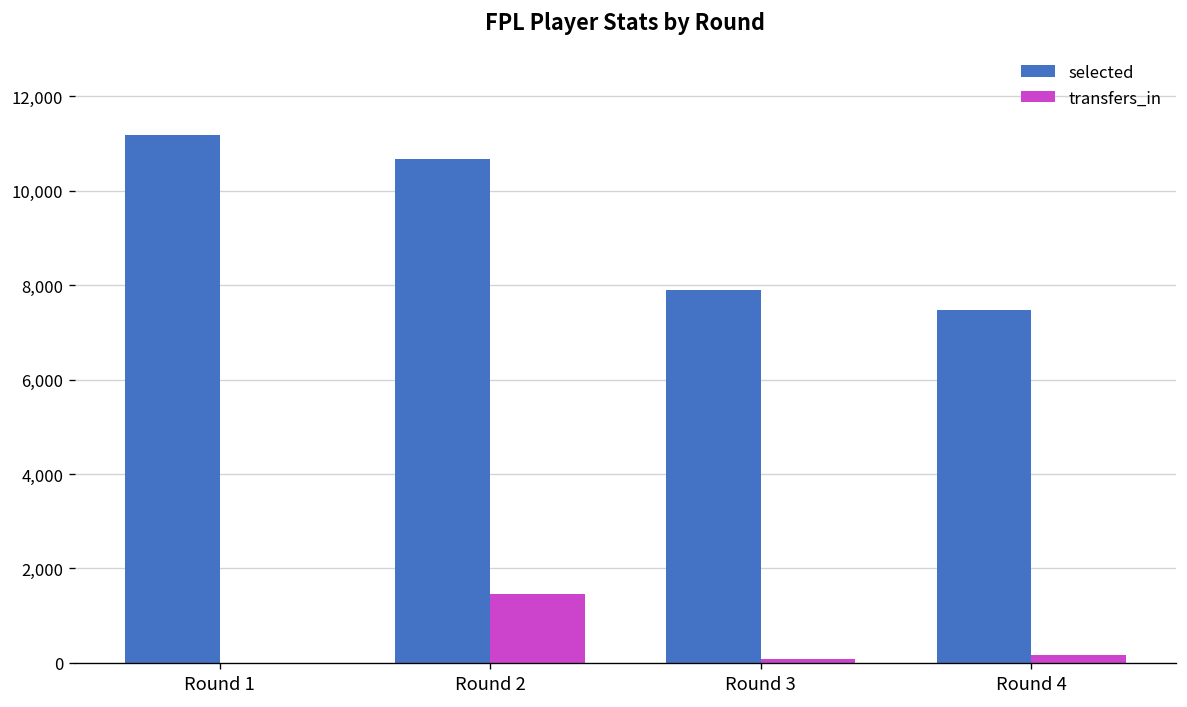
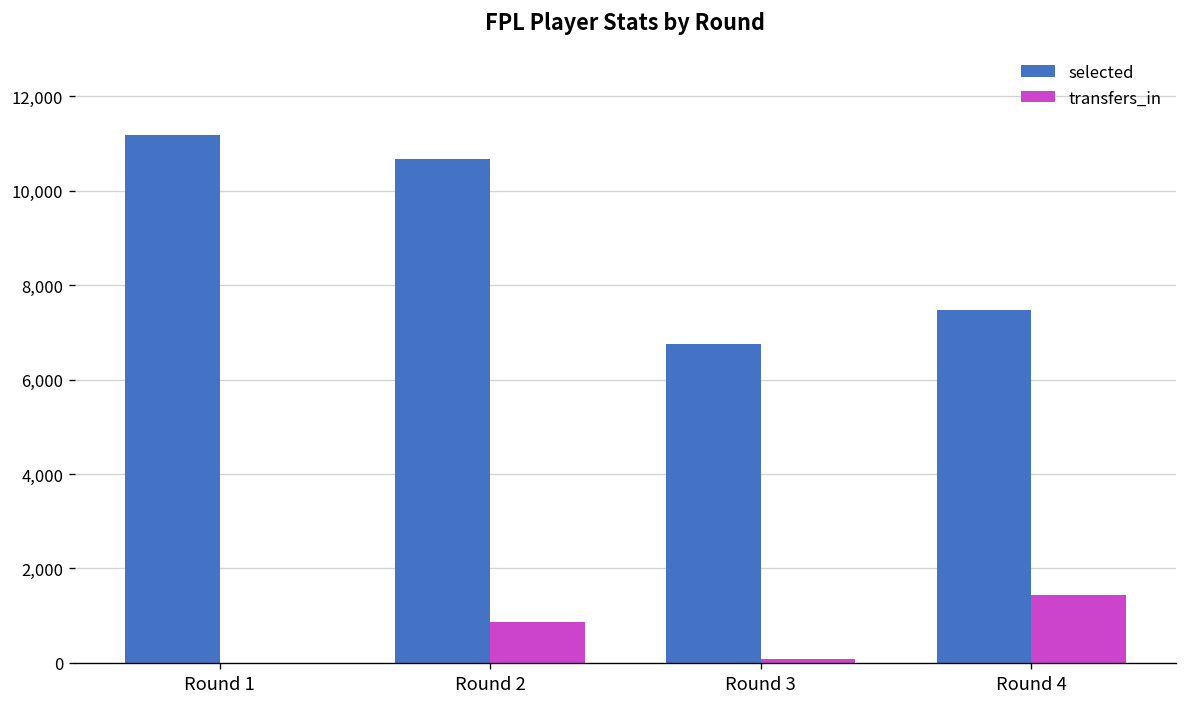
transfers_in, Round 2: 1,500 -> 900
selected, Round 3: 7,900 -> 6,800
transfers_in, Round 4: 200 -> 1,400
